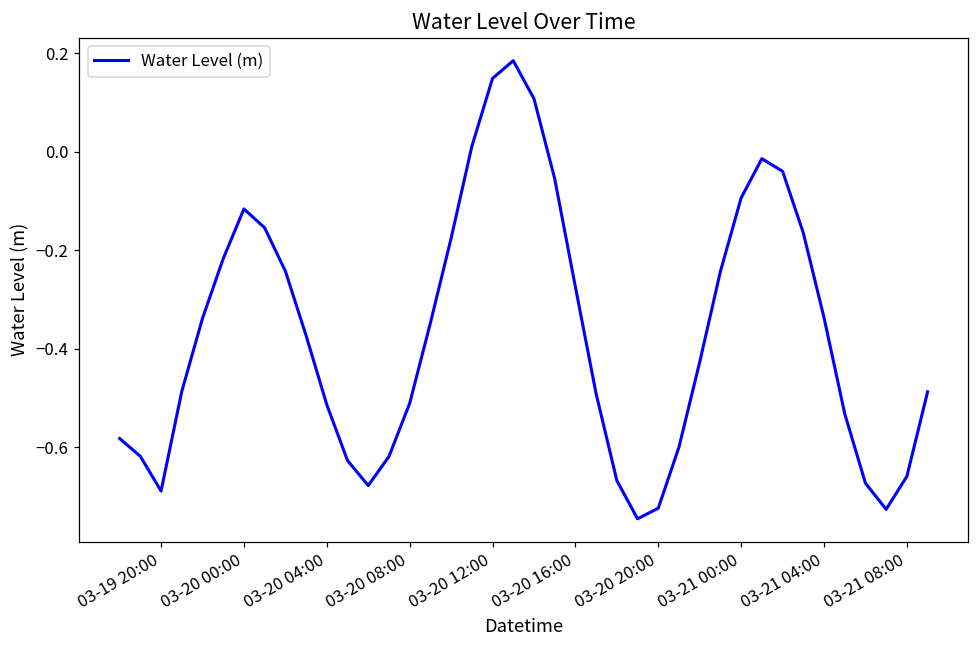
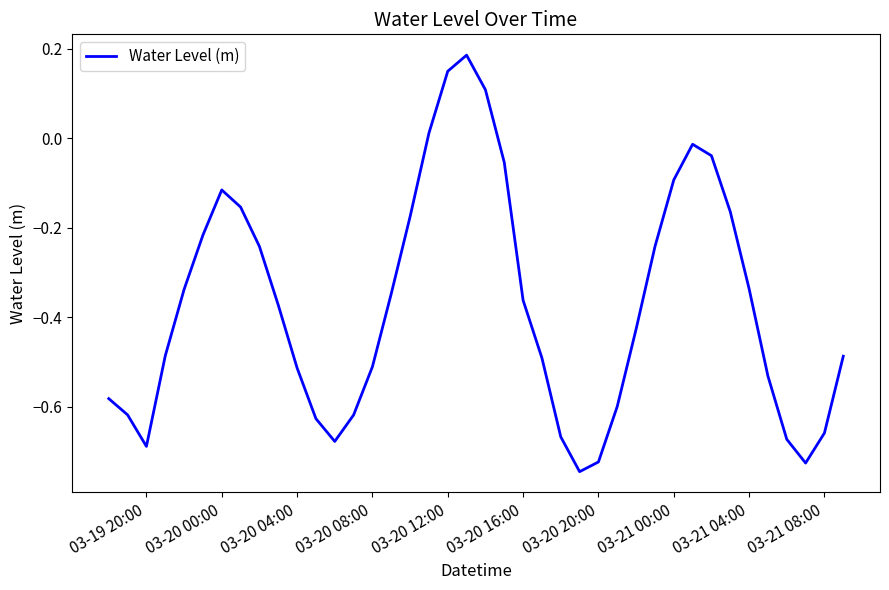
03-20 16:00: -0.27 -> -0.36
